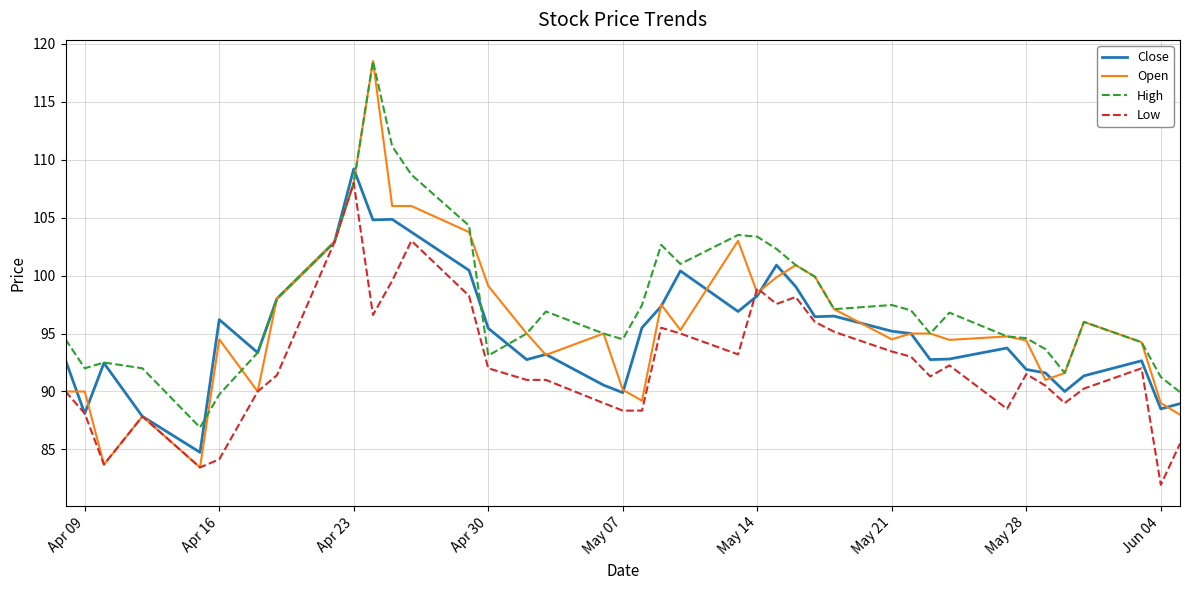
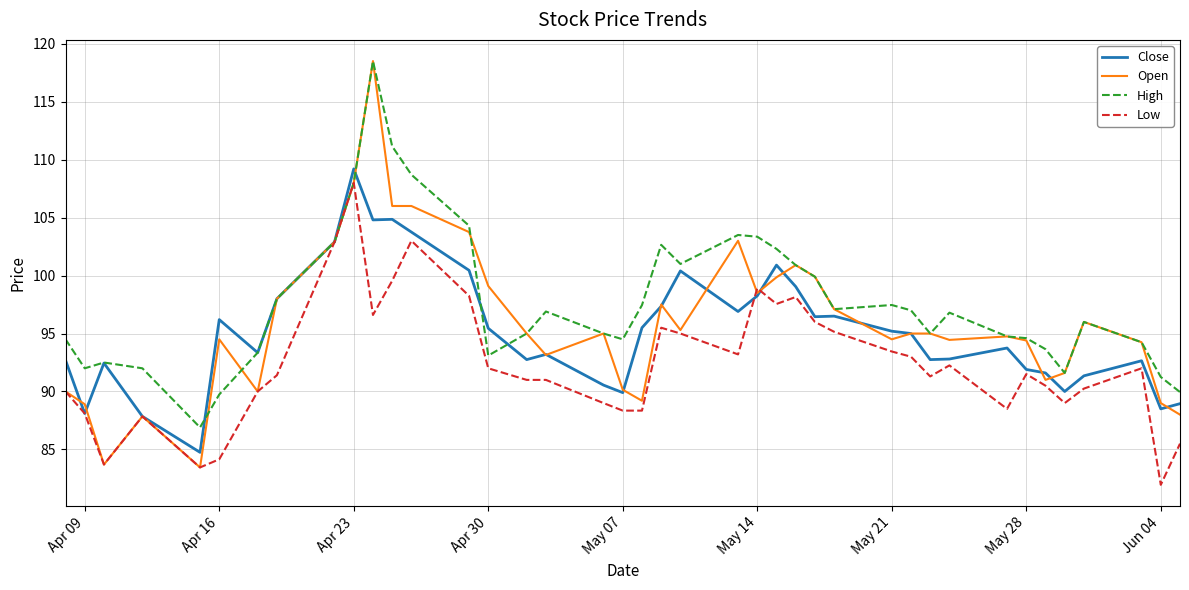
Open, Apr 09: 90.0 -> 88.9
